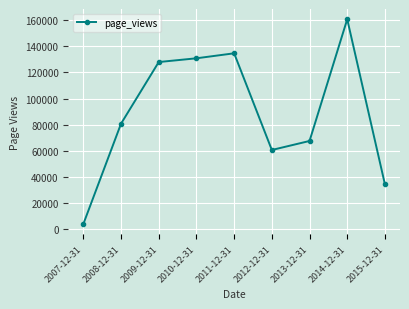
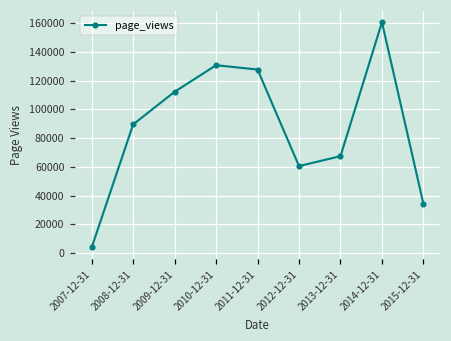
2008-12-31: 81000 -> 90000
2009-12-31: 128000 -> 112000
2011-12-31: 135000 -> 128000
